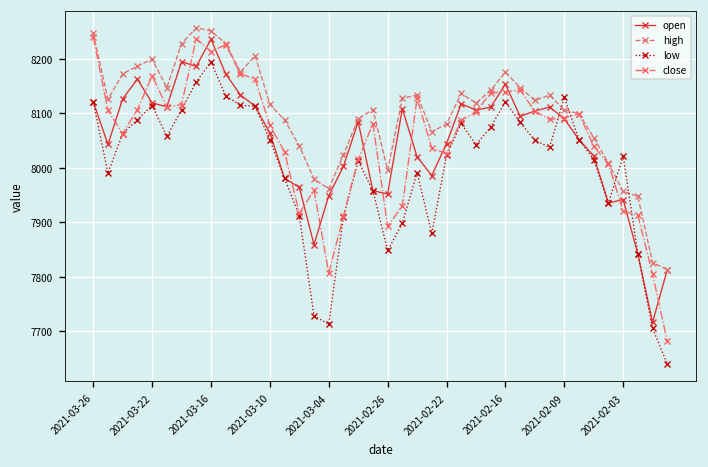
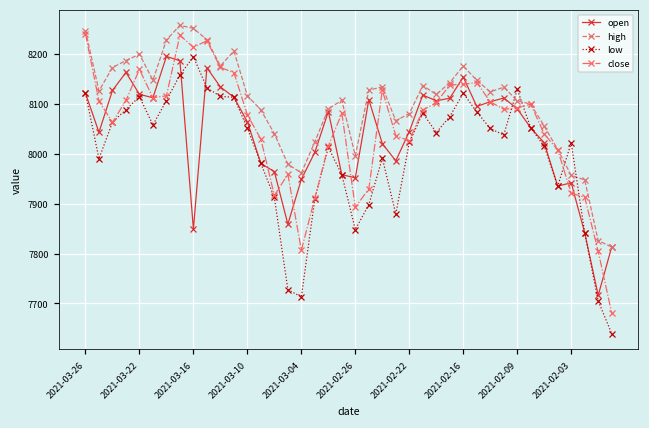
open, 2021-03-16: 8240 -> 7850
